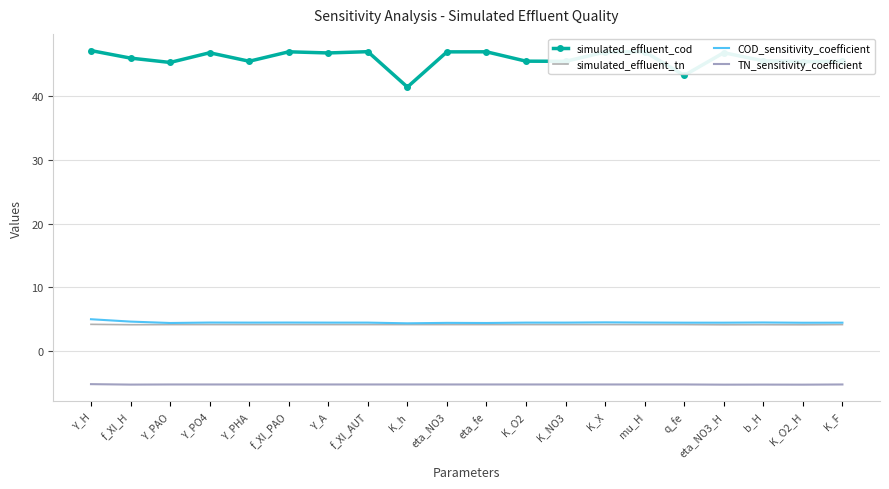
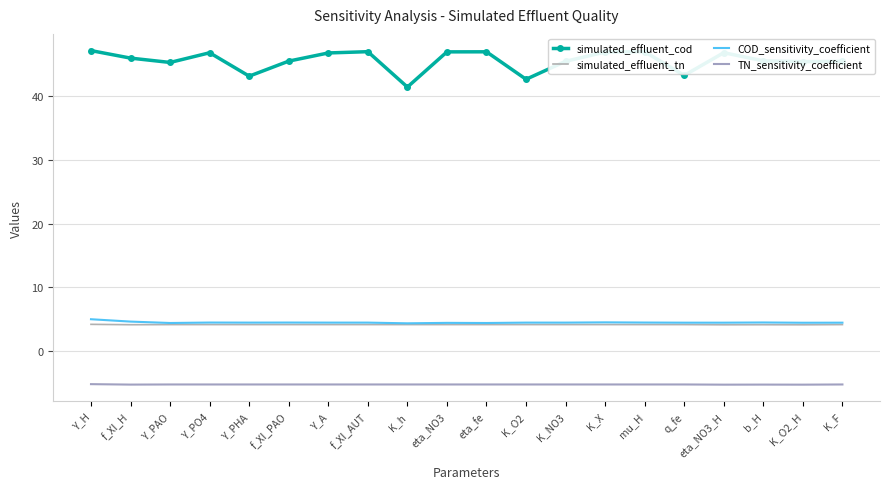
simulated_effluent_cod, Y_PHA: 45 -> 43
simulated_effluent_cod, f_XI_PAO: 47 -> 45
simulated_effluent_cod, K_O2: 45 -> 43
